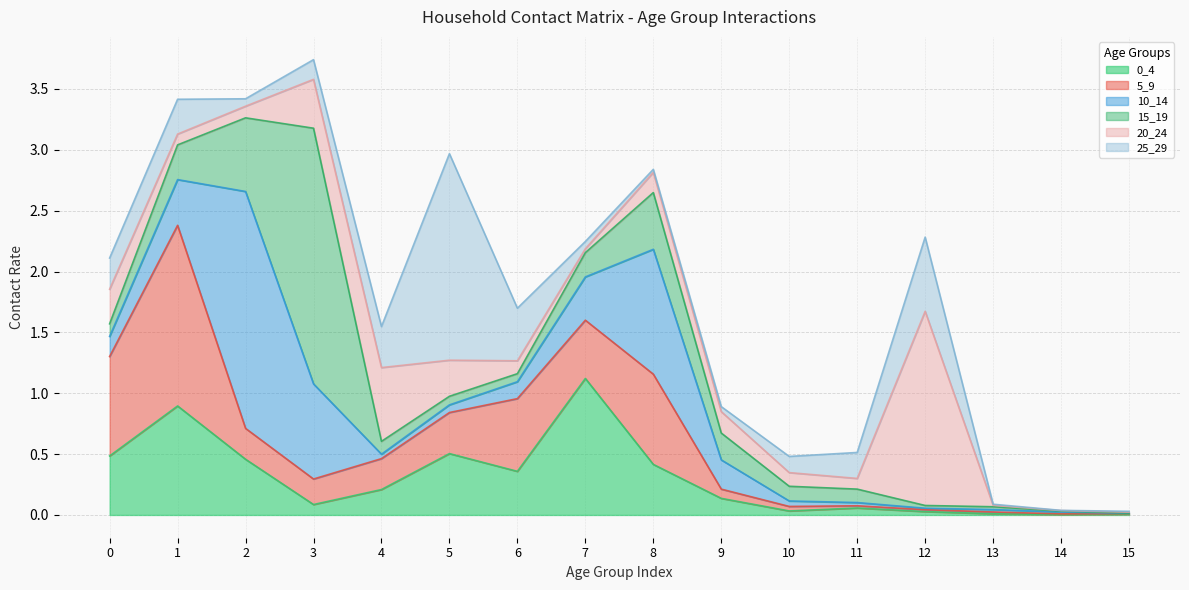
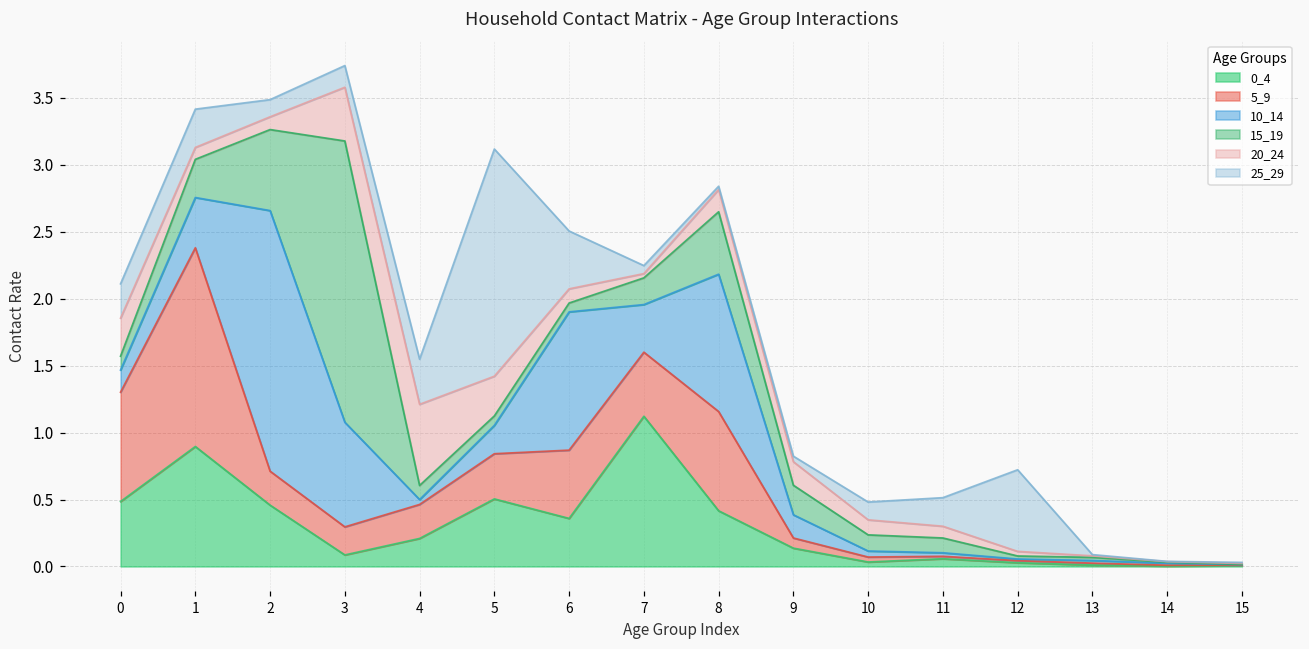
25_29, 2: 0.06 -> 0.13
10_14, 5: 0.06 -> 0.21
5_9, 6: 0.60 -> 0.51
10_14, 6: 0.14 -> 1.03
10_14, 9: 0.24 -> 0.17
20_24, 12: 1.60 -> 0.03
